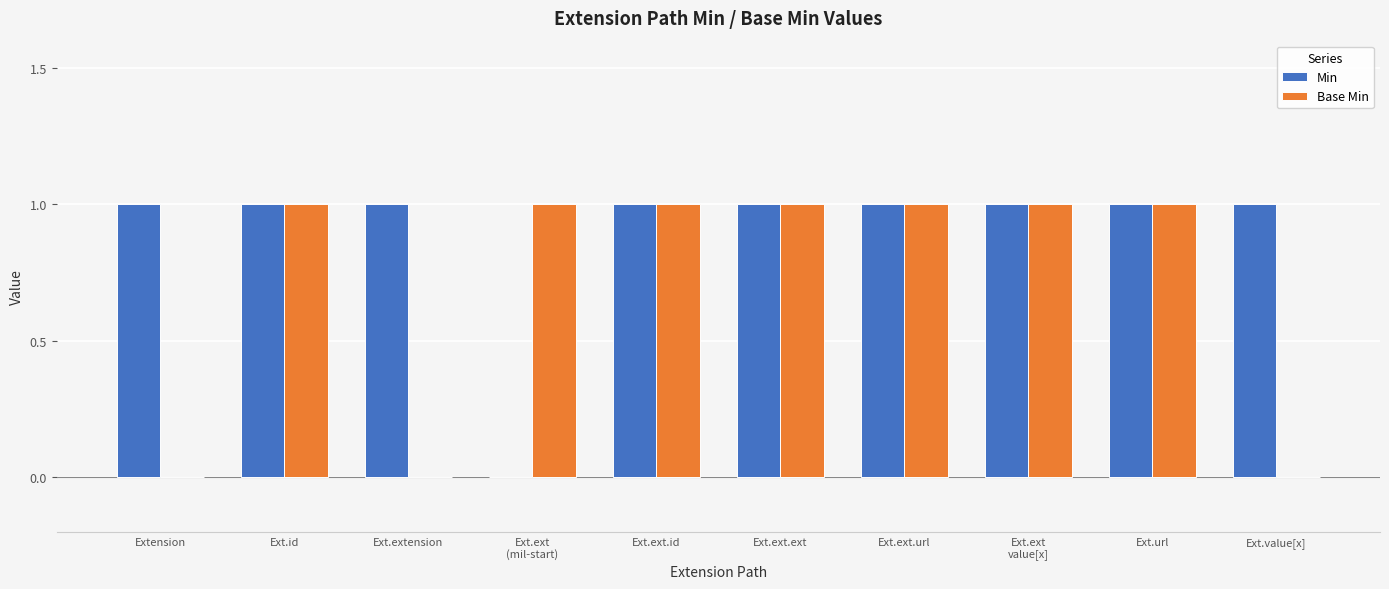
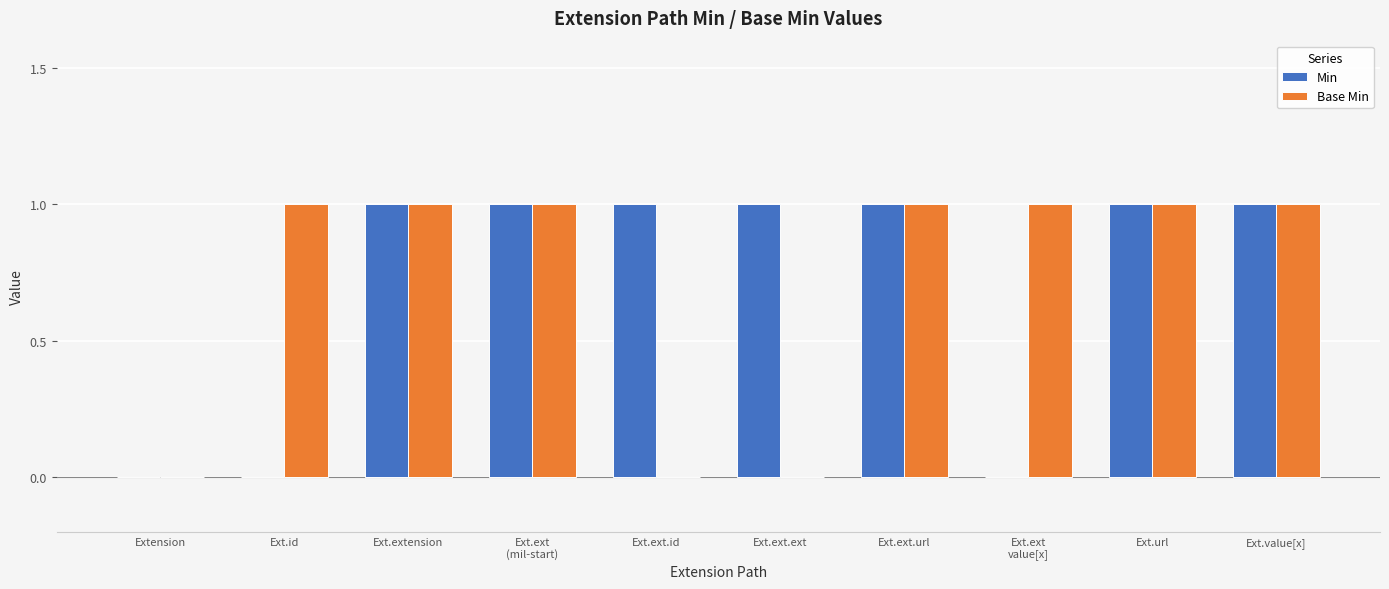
Min, Extension: 1 -> 0
Min, Ext.id: 1 -> 0
Base Min, Ext.extension: 0 -> 1
Min, Ext.ext (mil-start): 0 -> 1
Base Min, Ext.ext.id: 1 -> 0
Base Min, Ext.ext.ext: 1 -> 0
Min, Ext.ext value[x]: 1 -> 0
Base Min, Ext.value[x]: 0 -> 1
